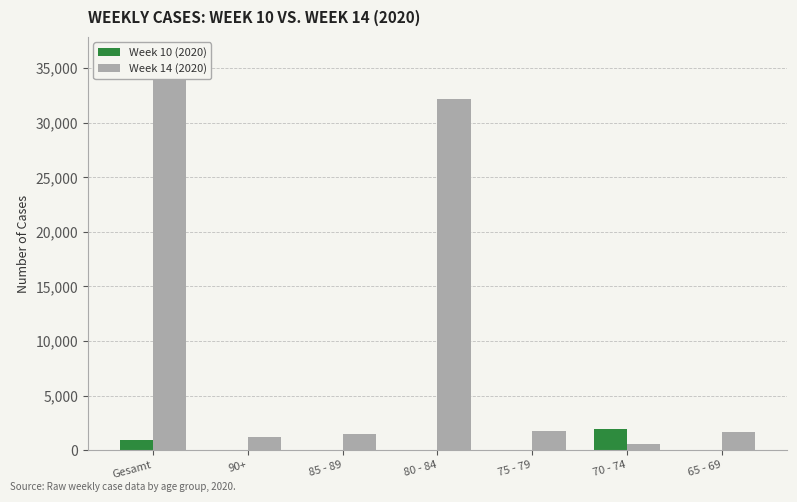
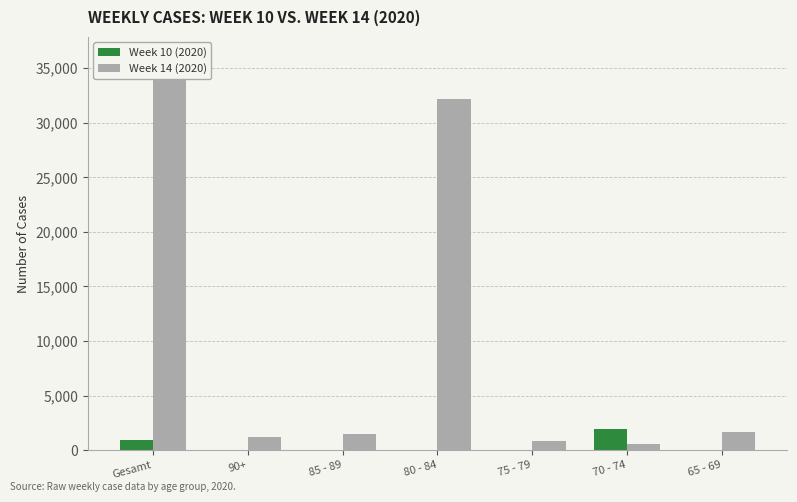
Week 14 (2020), 75 - 79: 1,800 -> 800
